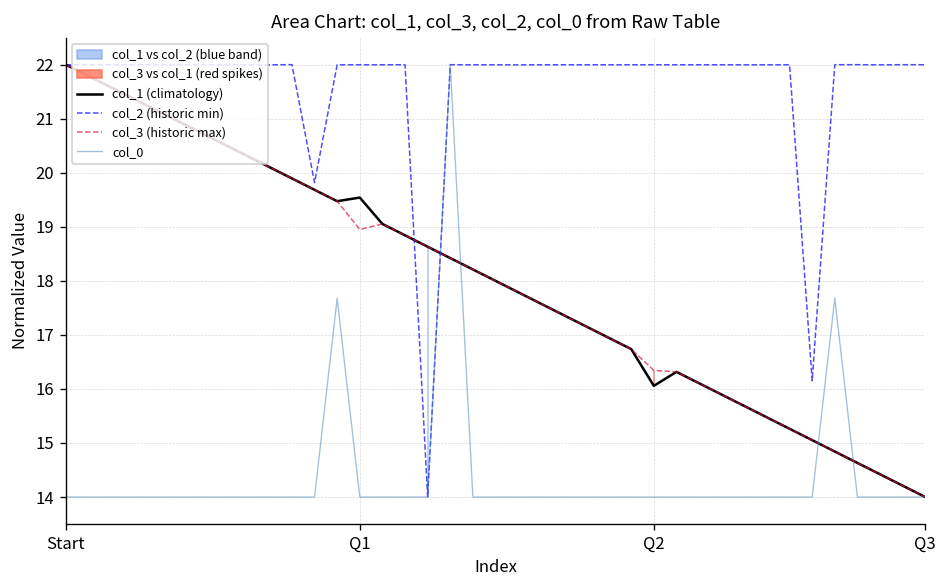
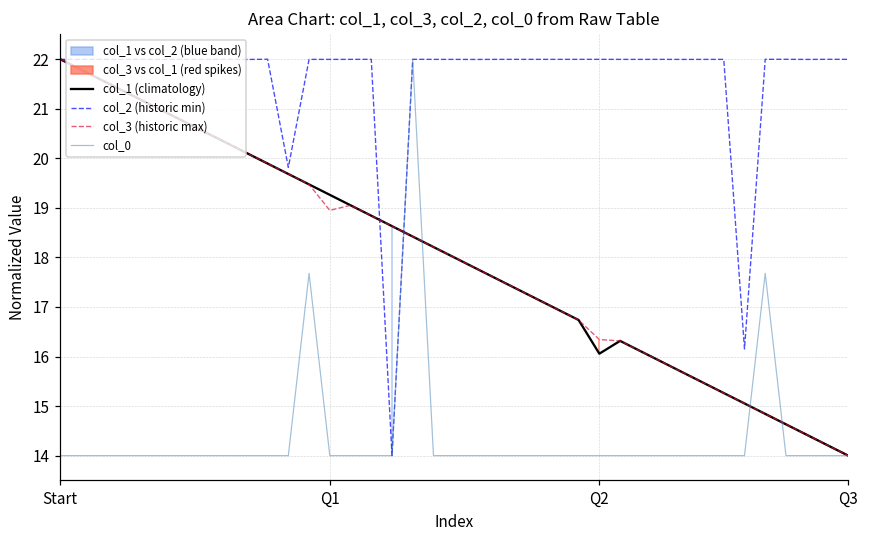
col_1 (climatology), Q1: 19.5 -> 19.3
